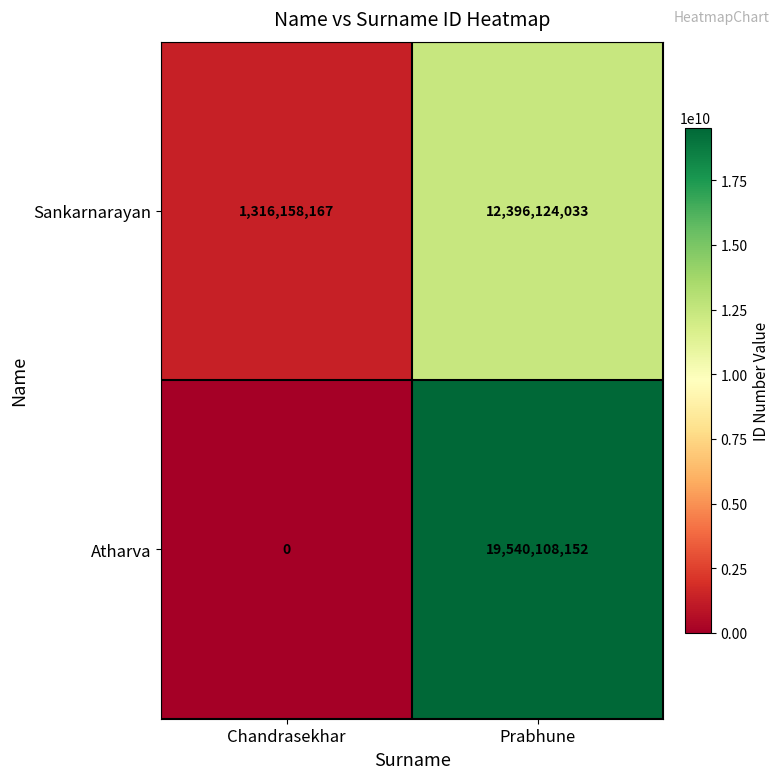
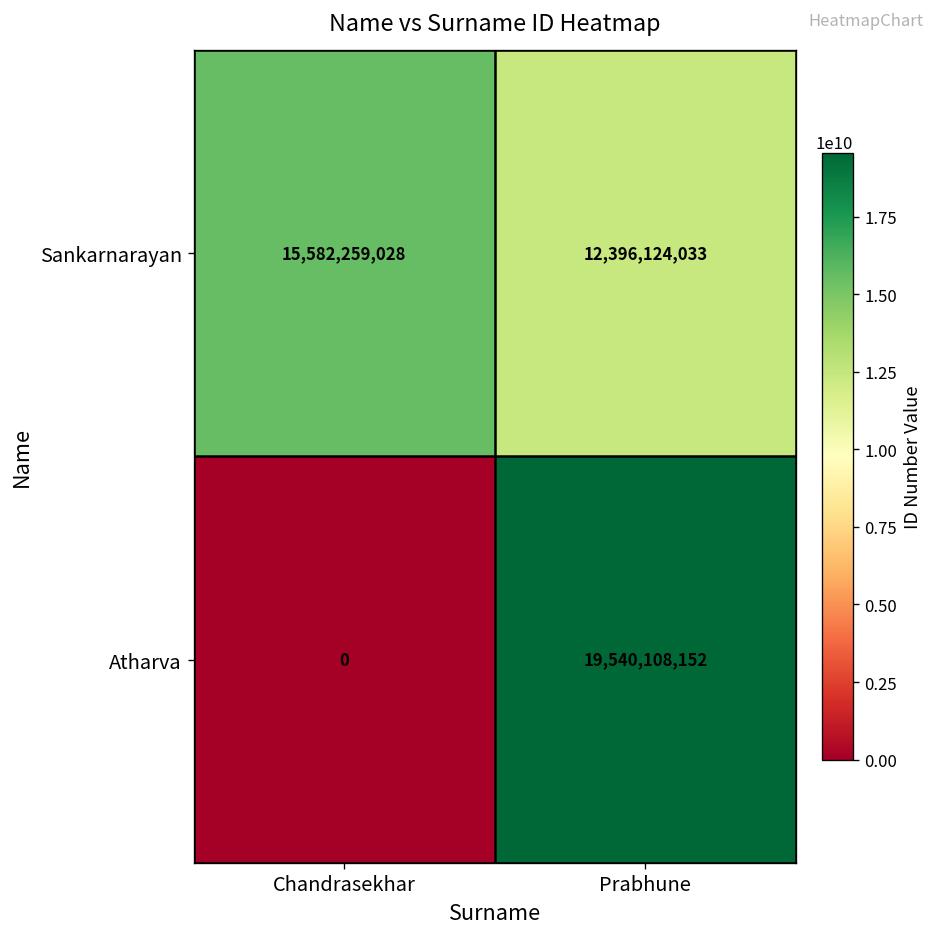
Sankarnarayan, Chandrasekhar: 1,316,158,167 -> 15,582,259,028
